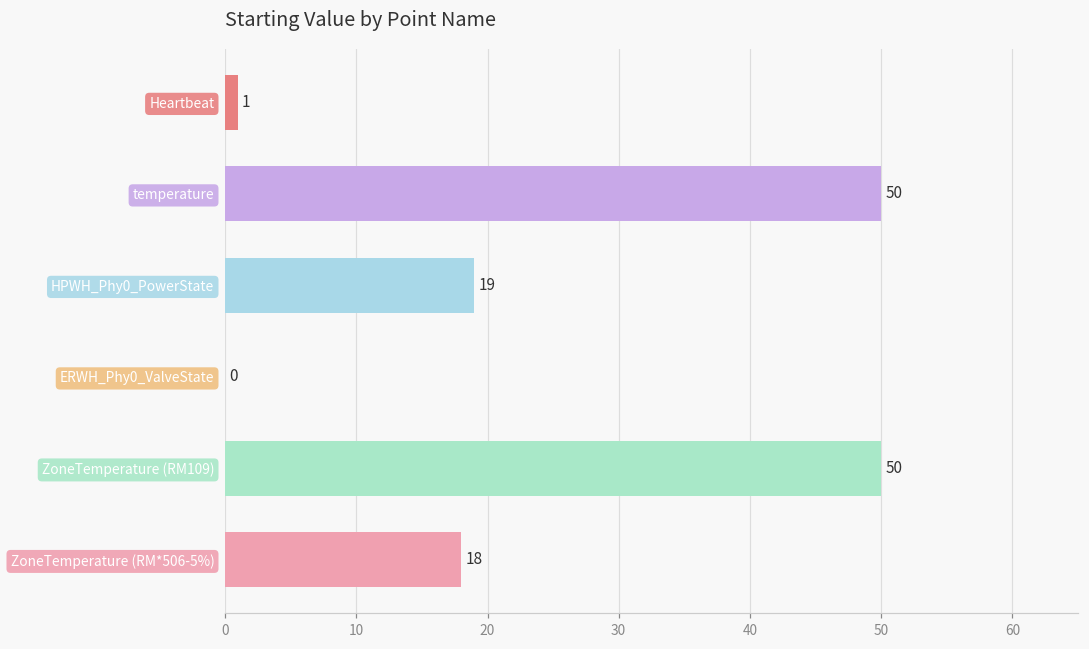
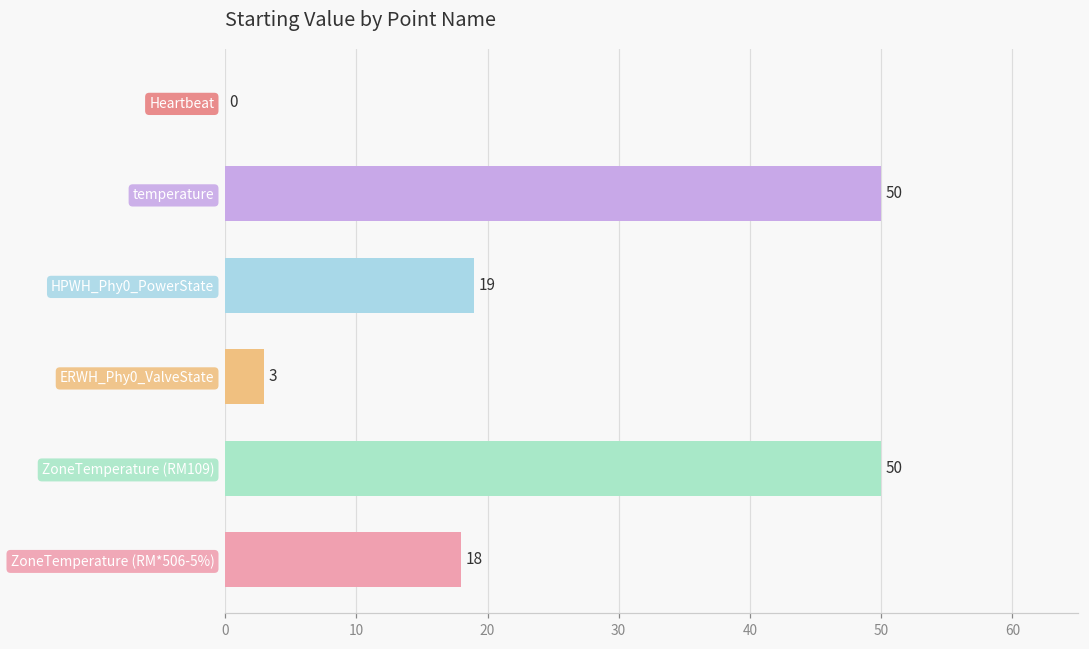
Heartbeat: 1 -> 0
ERWH_Phy0_ValveState: 0 -> 3
